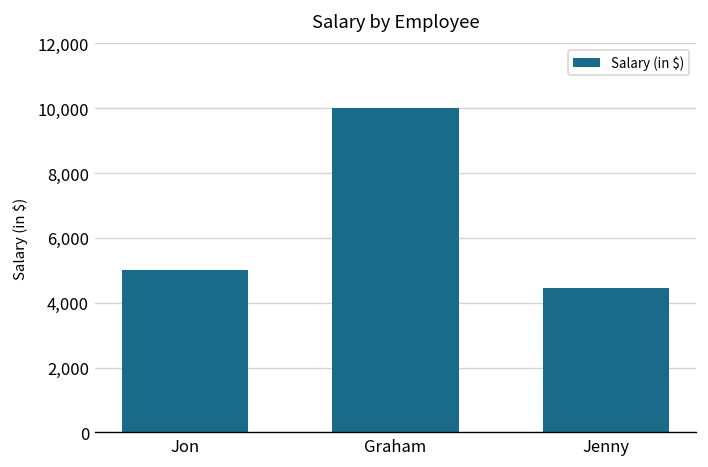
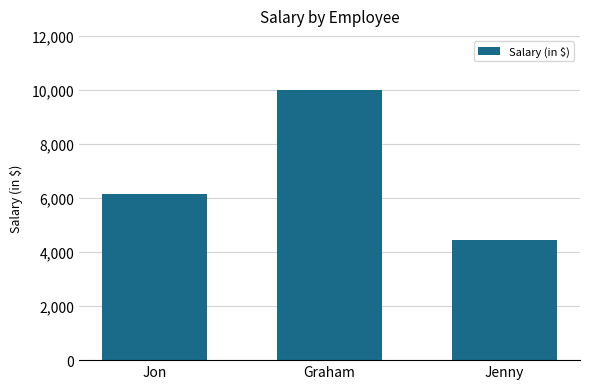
Jon: 5,000 -> 6,200
